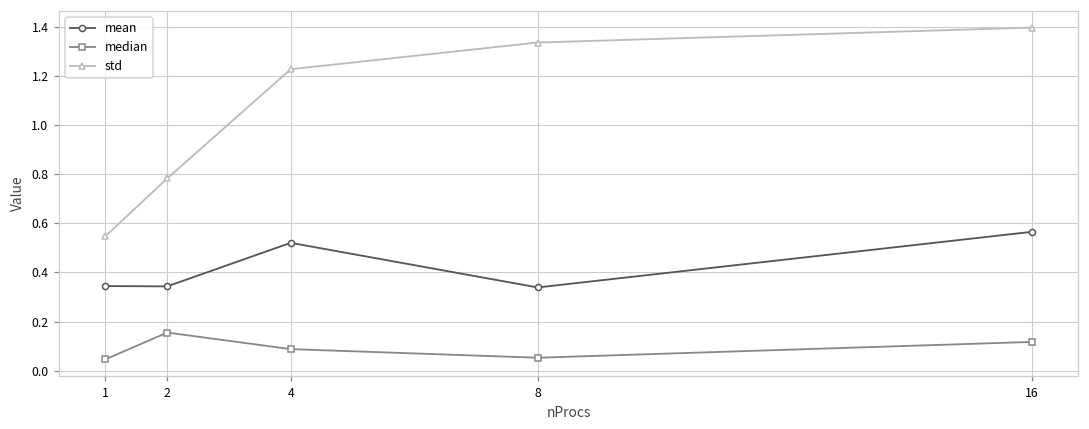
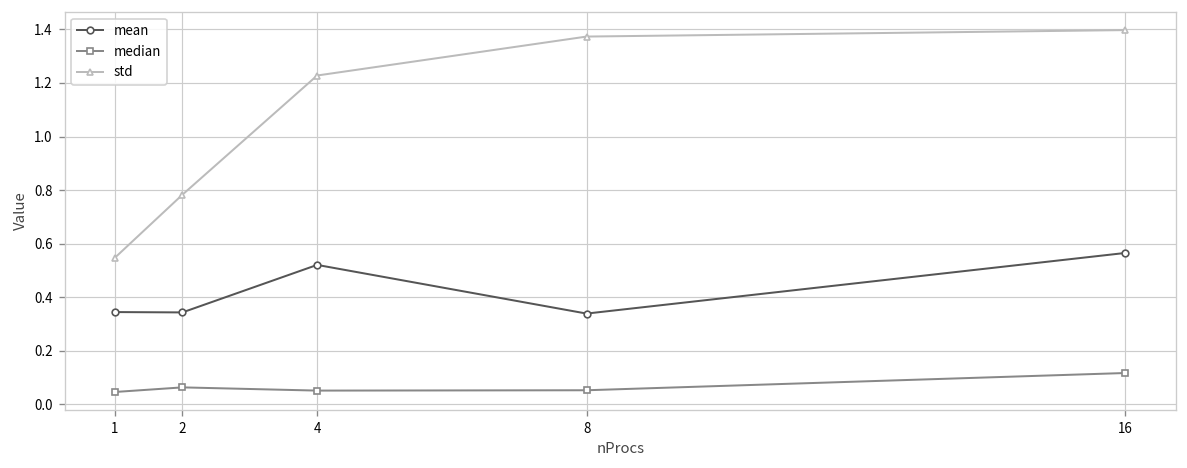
median, 2: 0.16 -> 0.06
median, 4: 0.09 -> 0.05
std, 8: 1.34 -> 1.37
